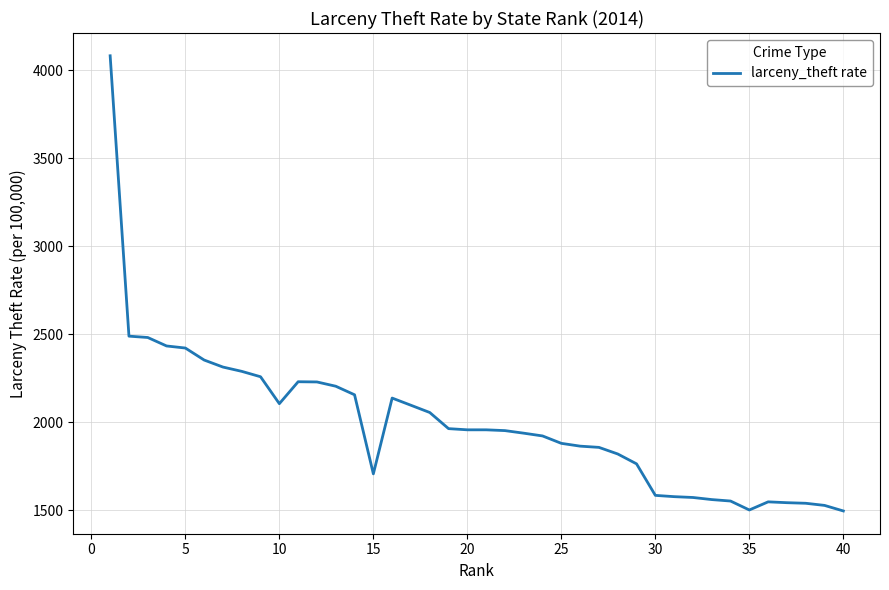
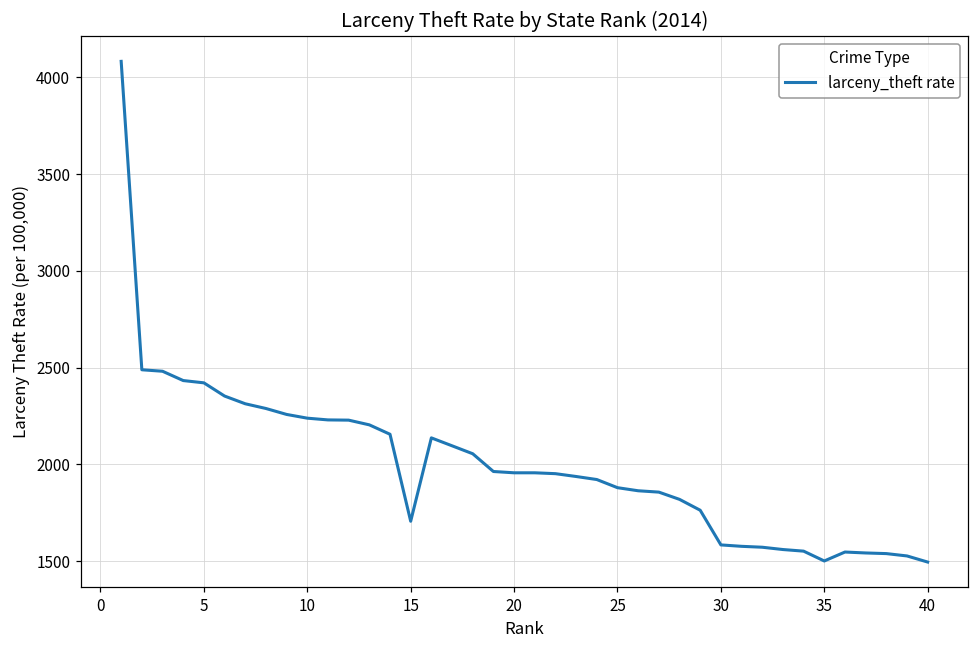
10: 2110 -> 2240
